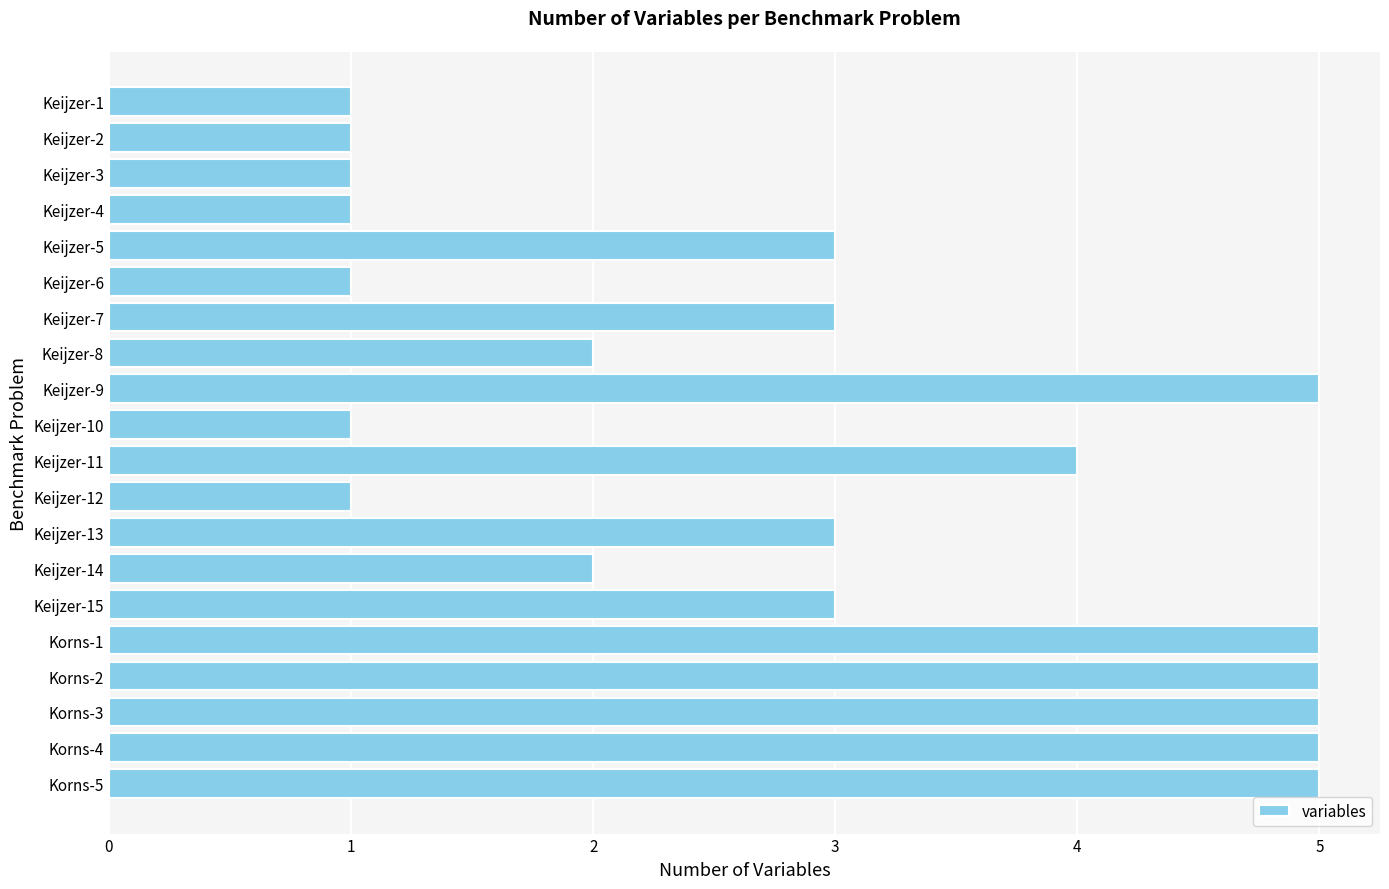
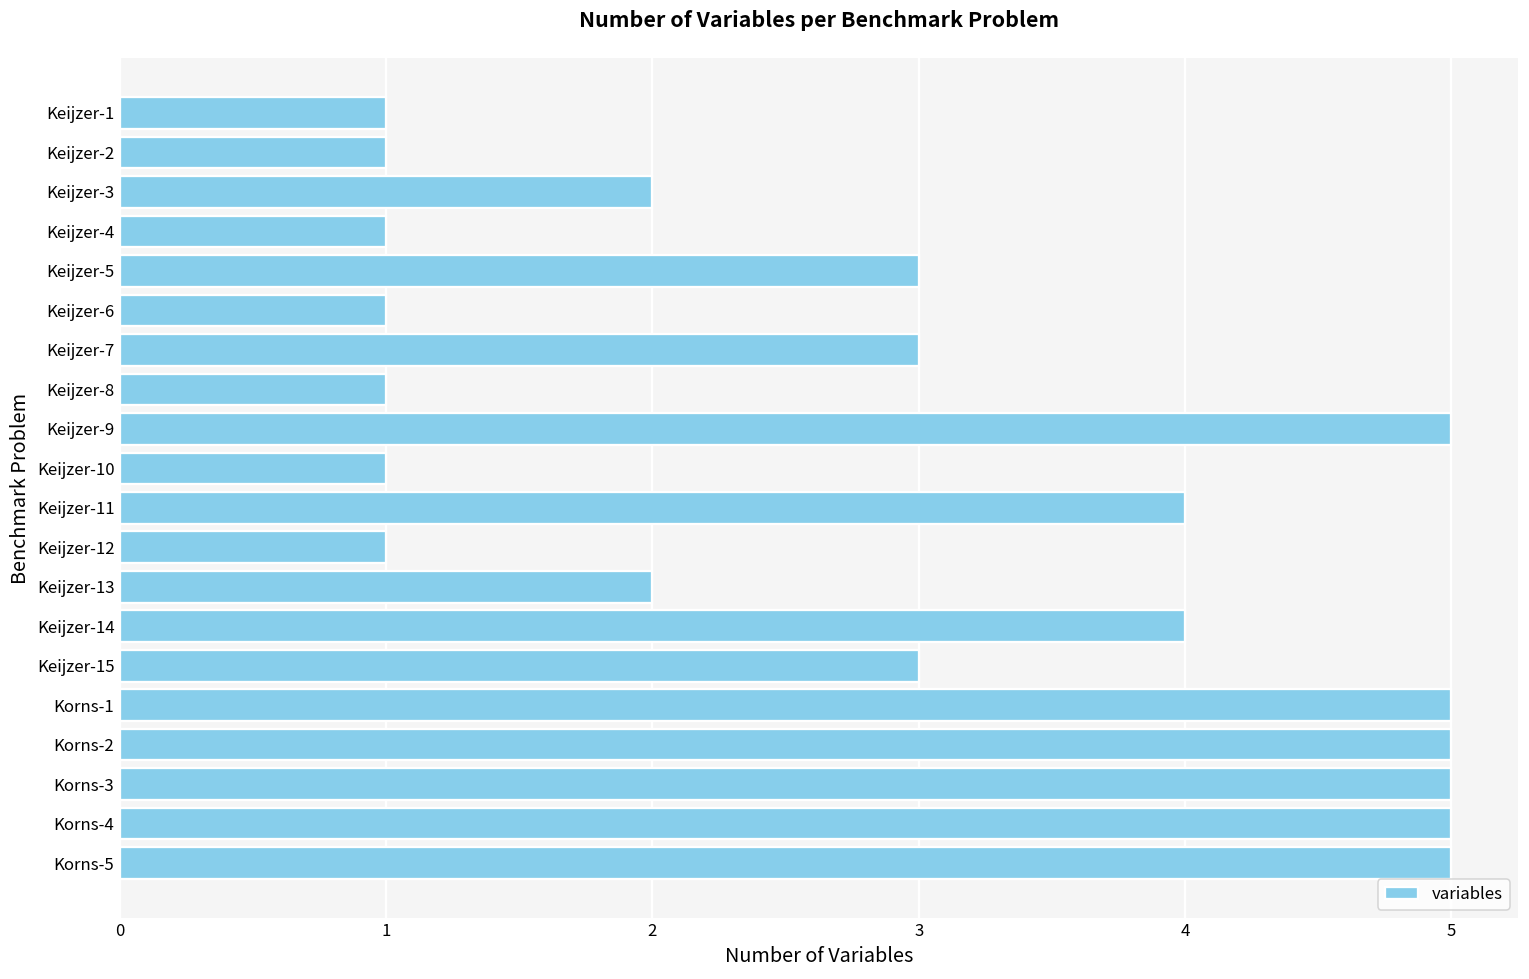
Keijzer-3: 1 -> 2
Keijzer-8: 2 -> 1
Keijzer-13: 3 -> 2
Keijzer-14: 2 -> 4
